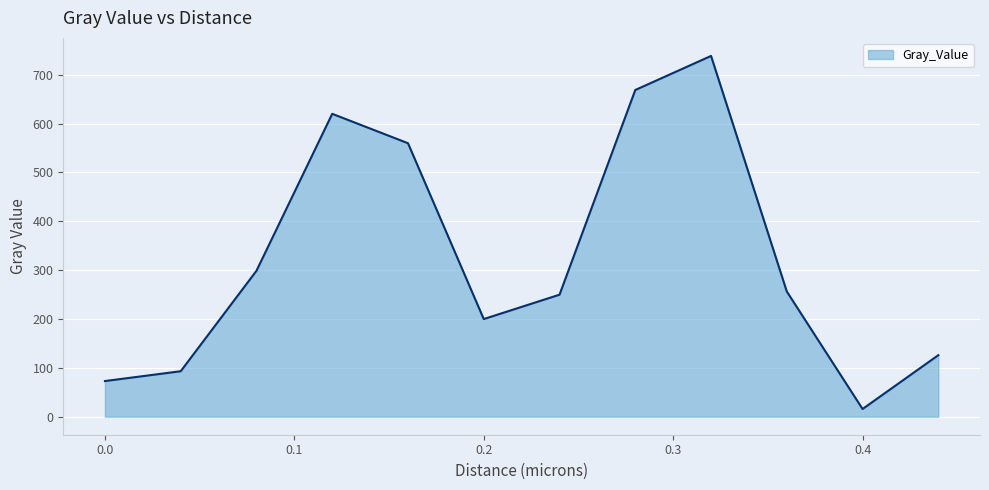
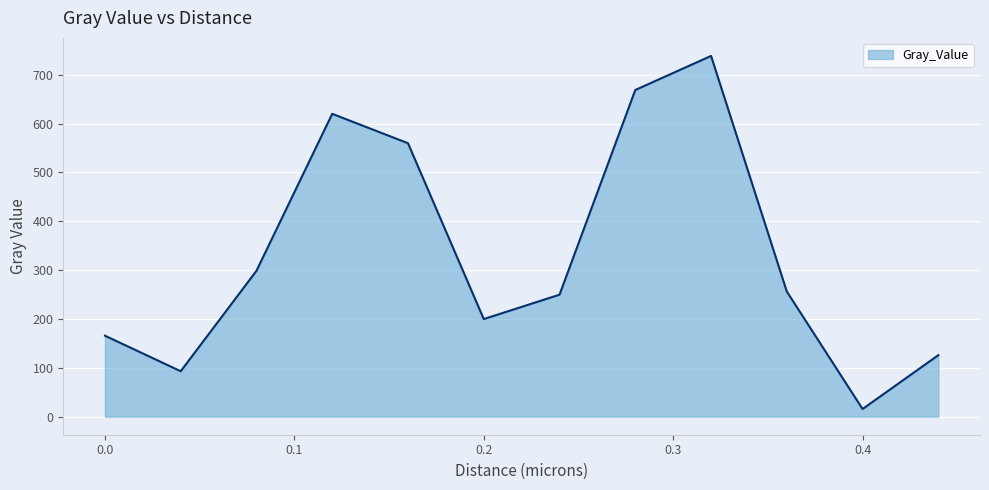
0.0: 70 -> 170
